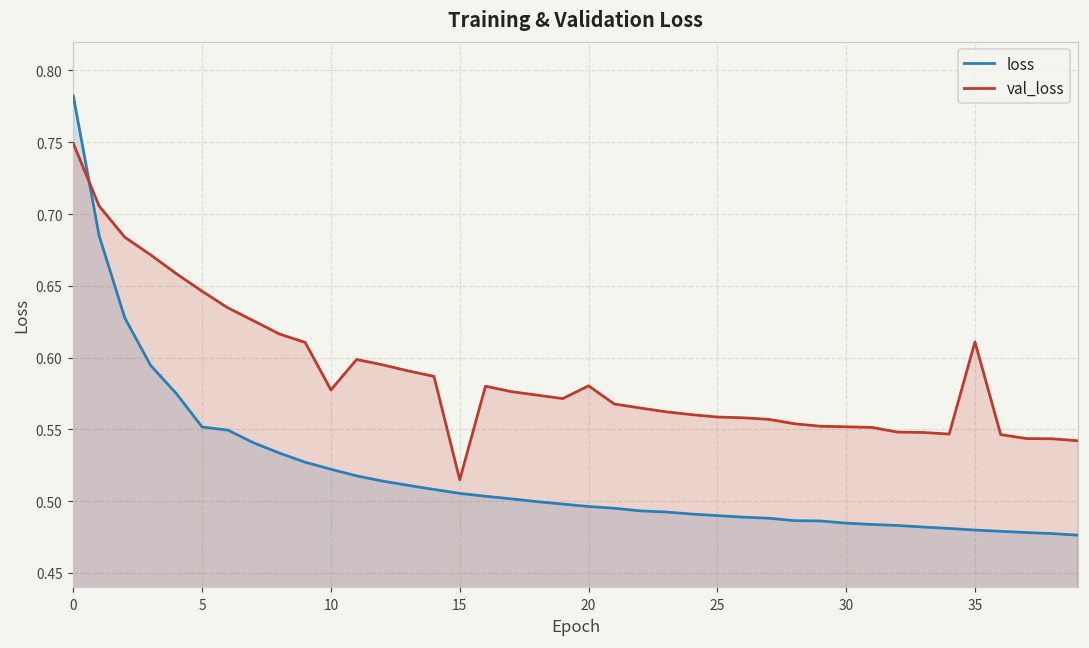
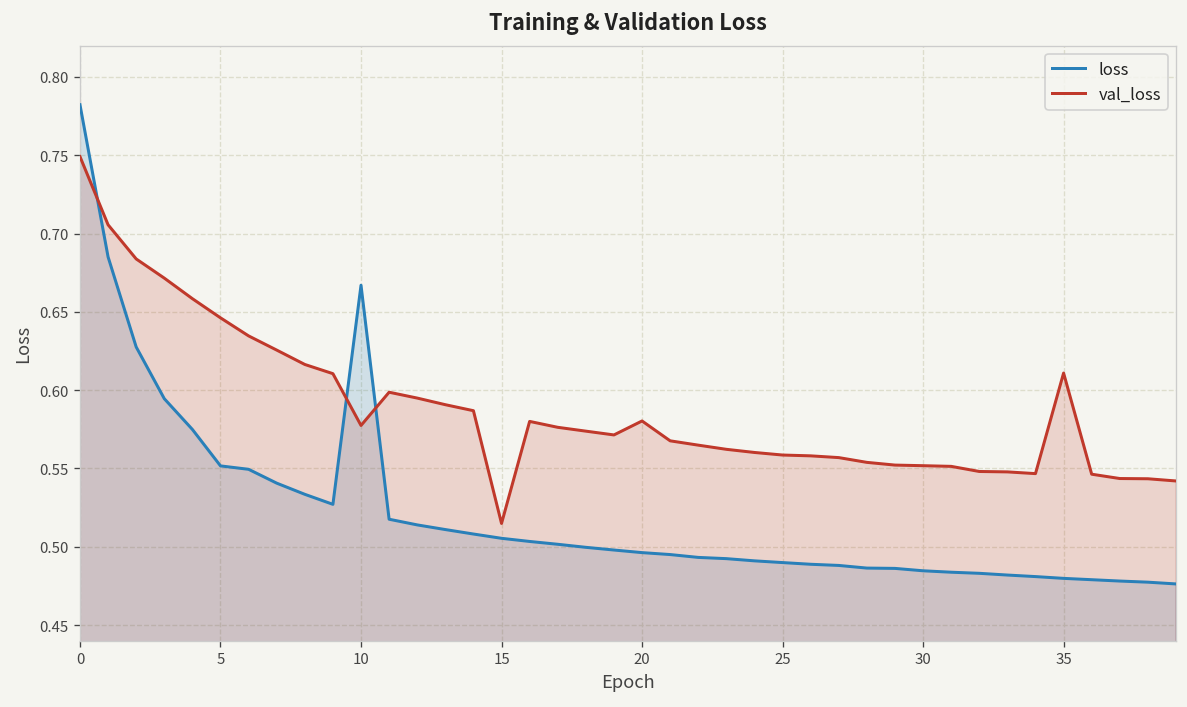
loss, 10: 0.522 -> 0.667
